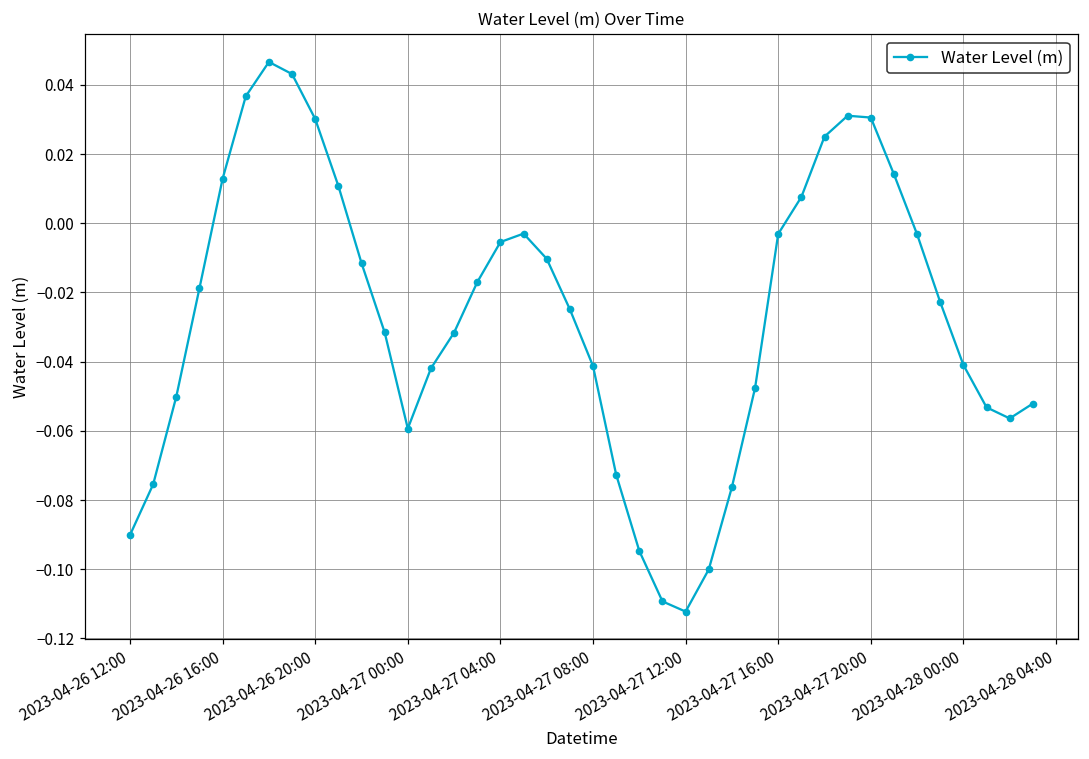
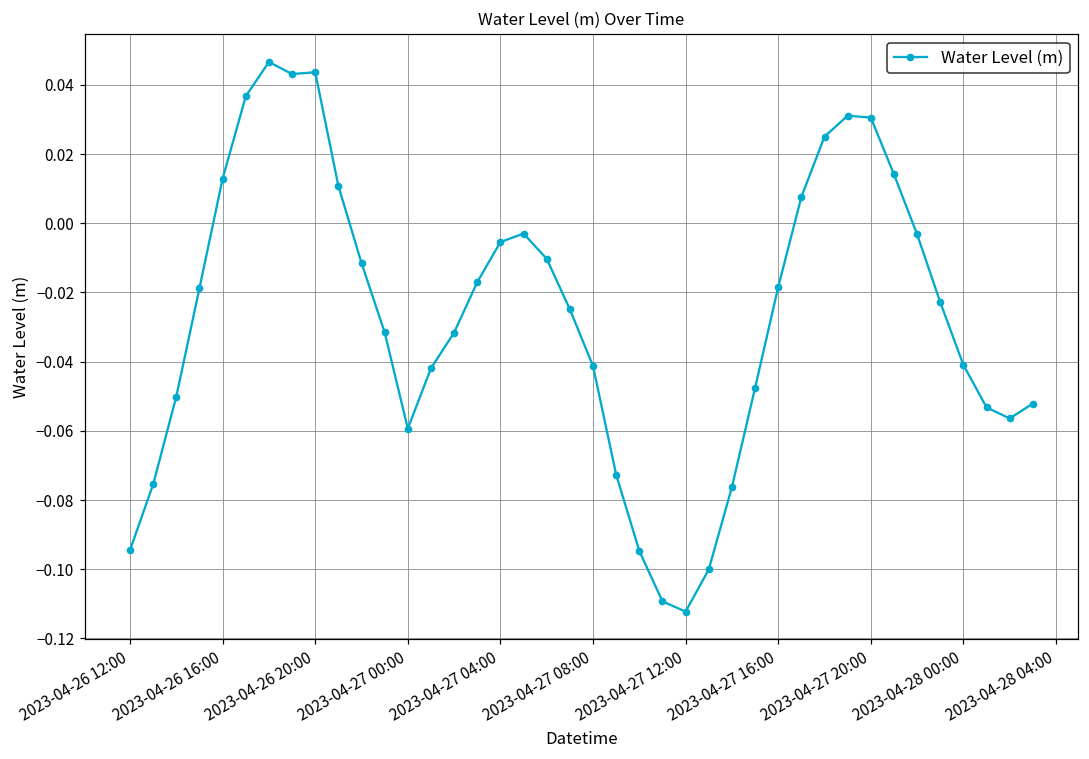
2023-04-26 12:00: -0.090 -> -0.094
2023-04-26 20:00: 0.030 -> 0.044
2023-04-27 16:00: -0.003 -> -0.018
